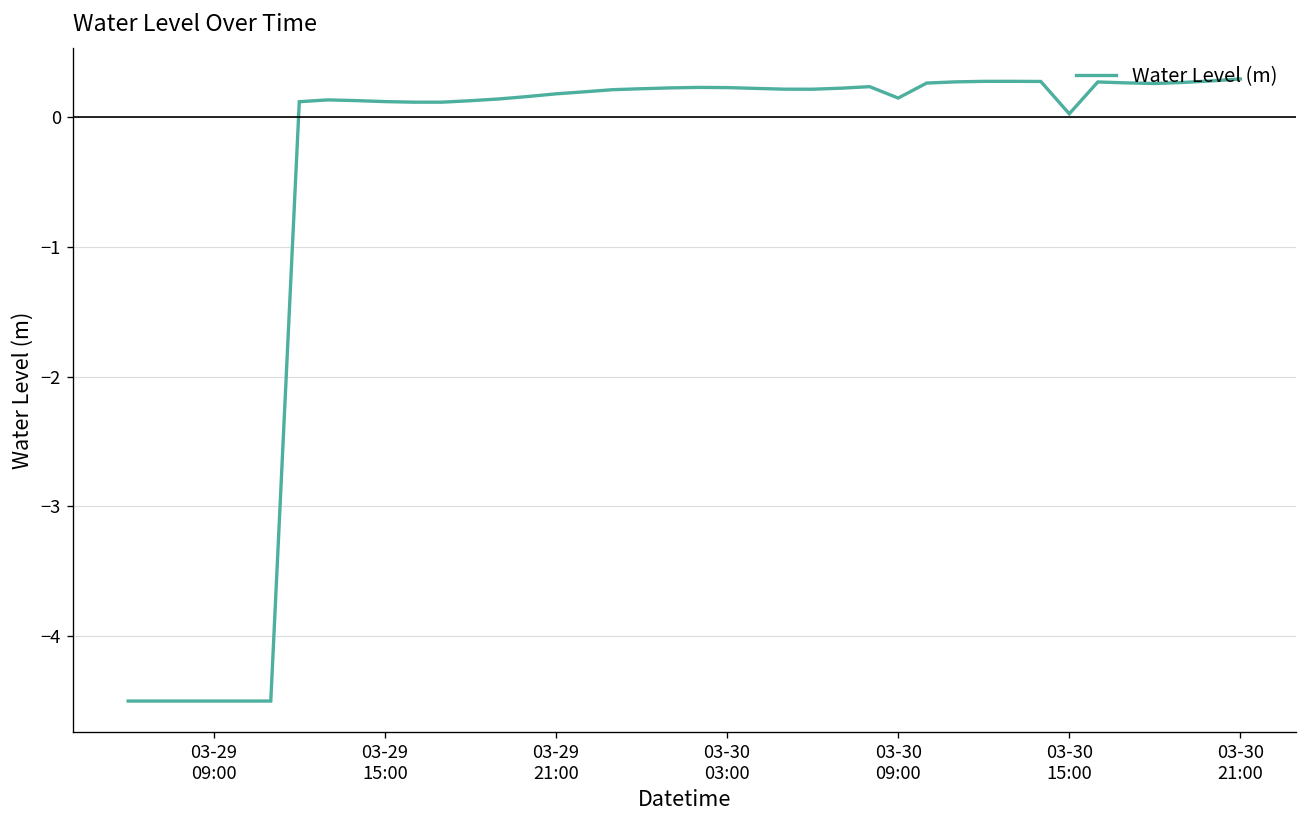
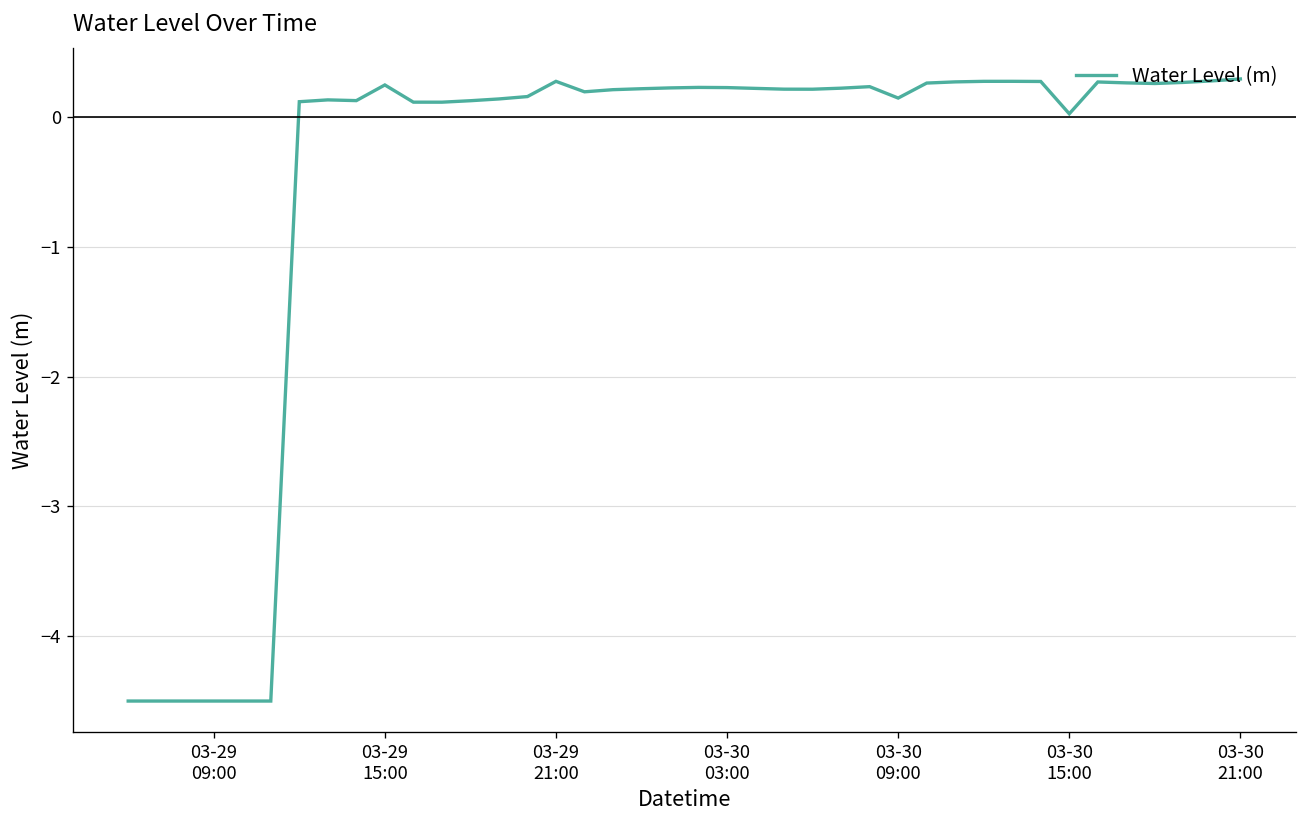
03-29 15:00: 0.12 -> 0.25
03-29 21:00: 0.18 -> 0.28
